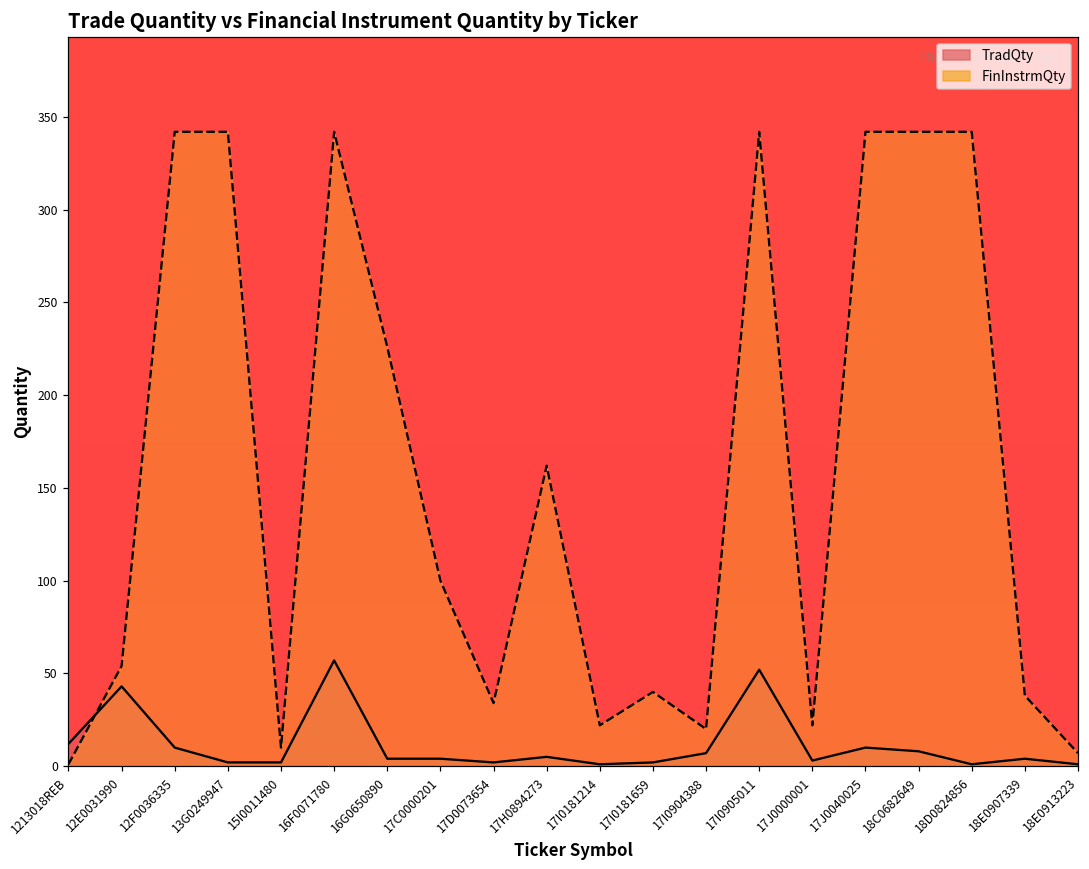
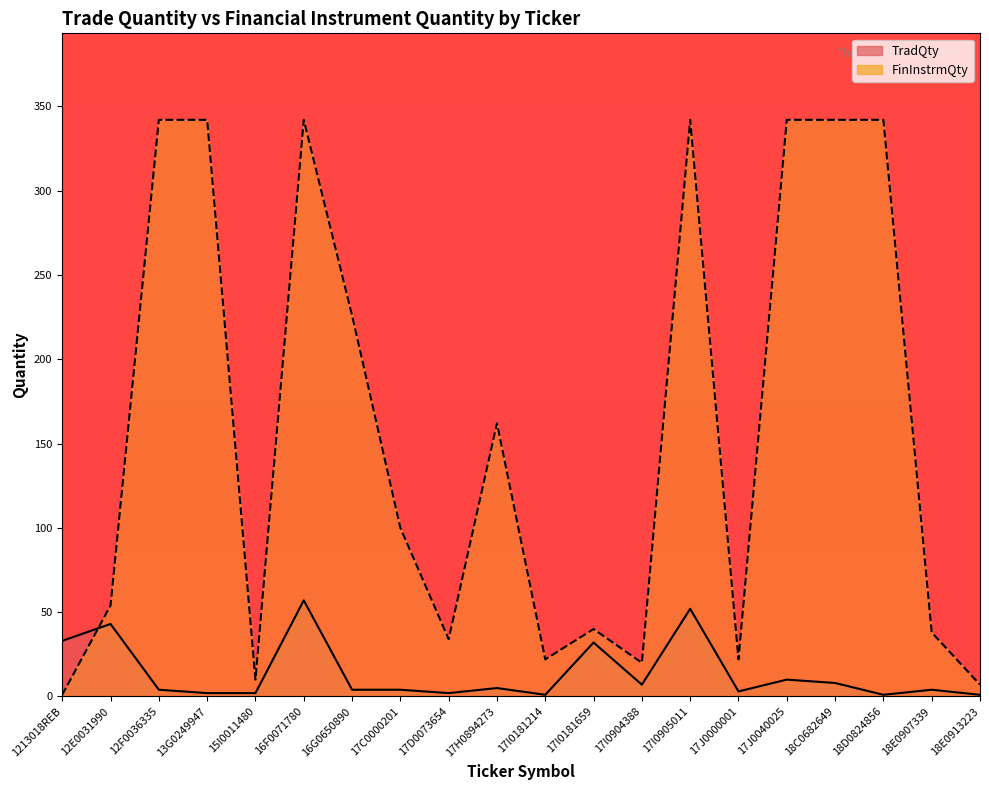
TradQty, 1213018REB: 12 -> 33
TradQty, 12F0036335: 10 -> 4
TradQty, 17I0181659: 2 -> 32
